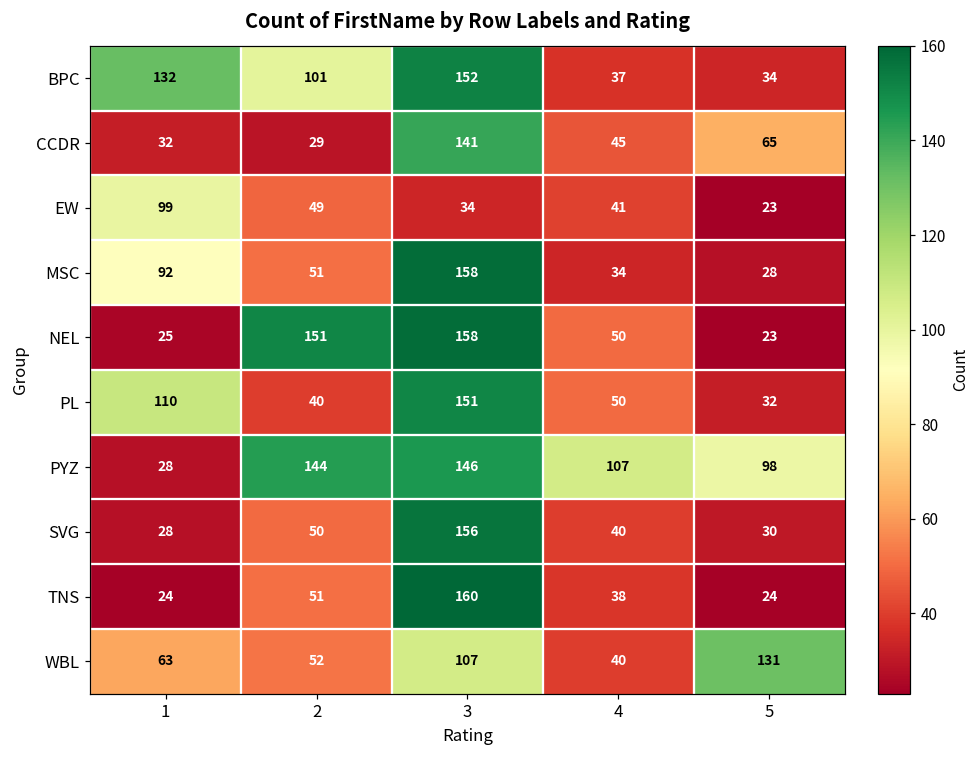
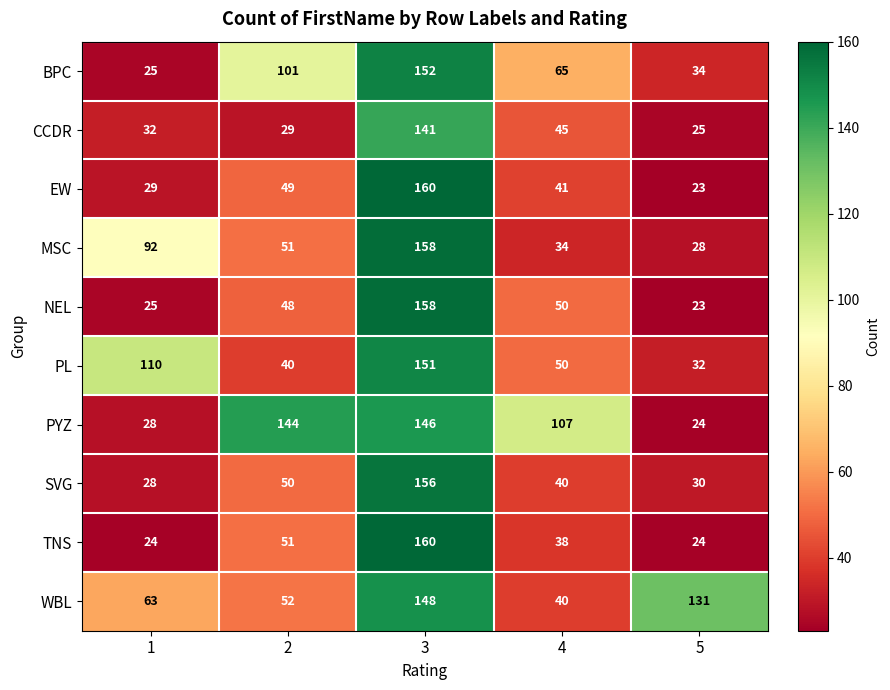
BPC, 1: 132 -> 25
BPC, 4: 37 -> 65
CCDR, 5: 65 -> 25
EW, 1: 99 -> 29
EW, 3: 34 -> 160
NEL, 2: 151 -> 48
PYZ, 5: 98 -> 24
WBL, 3: 107 -> 148
